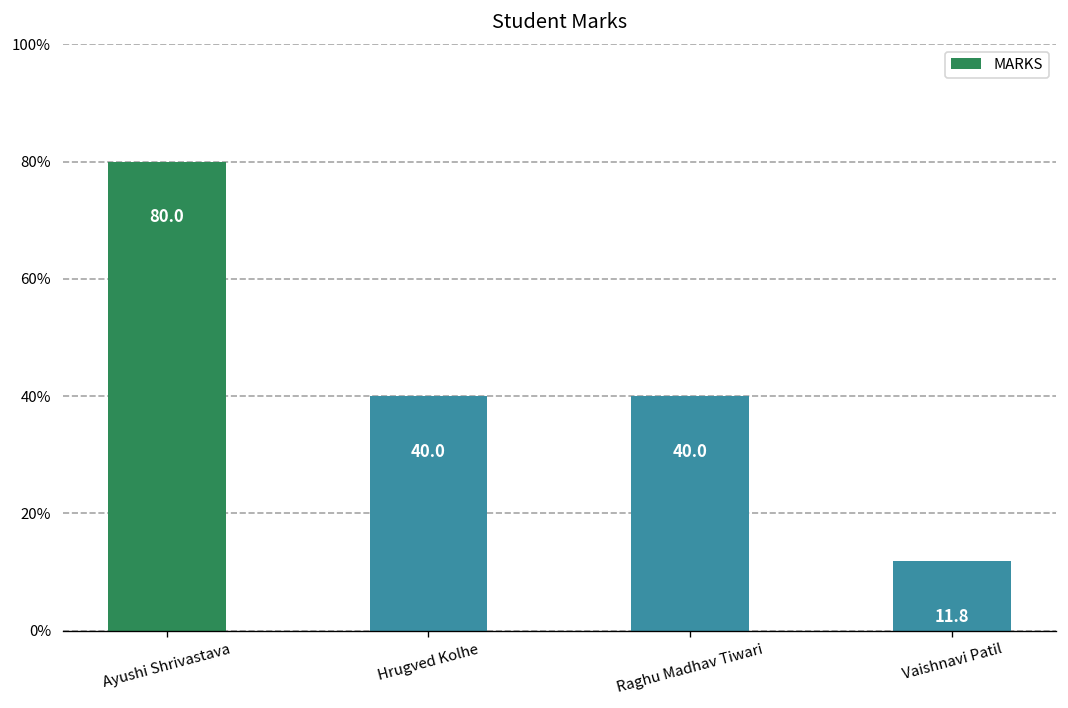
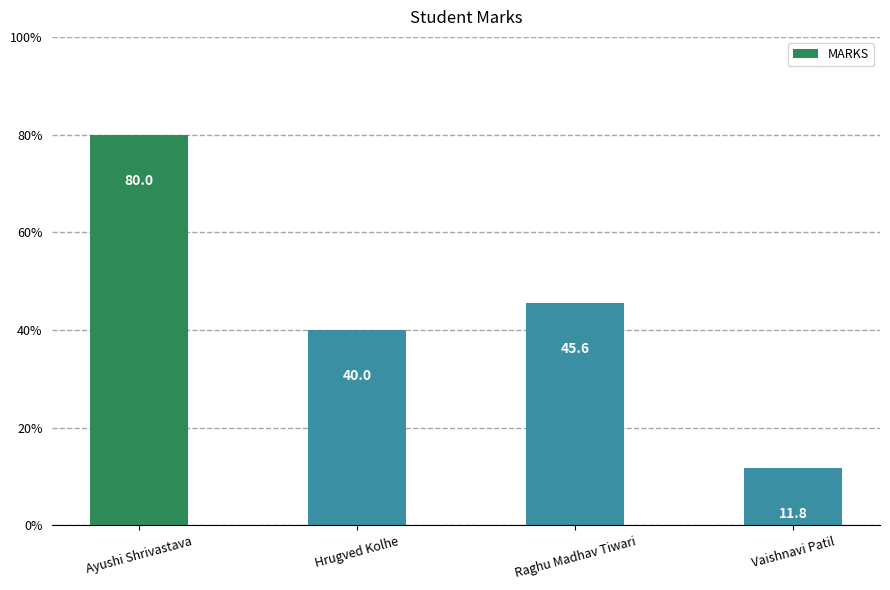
Raghu Madhav Tiwari: 40.0 -> 45.6
